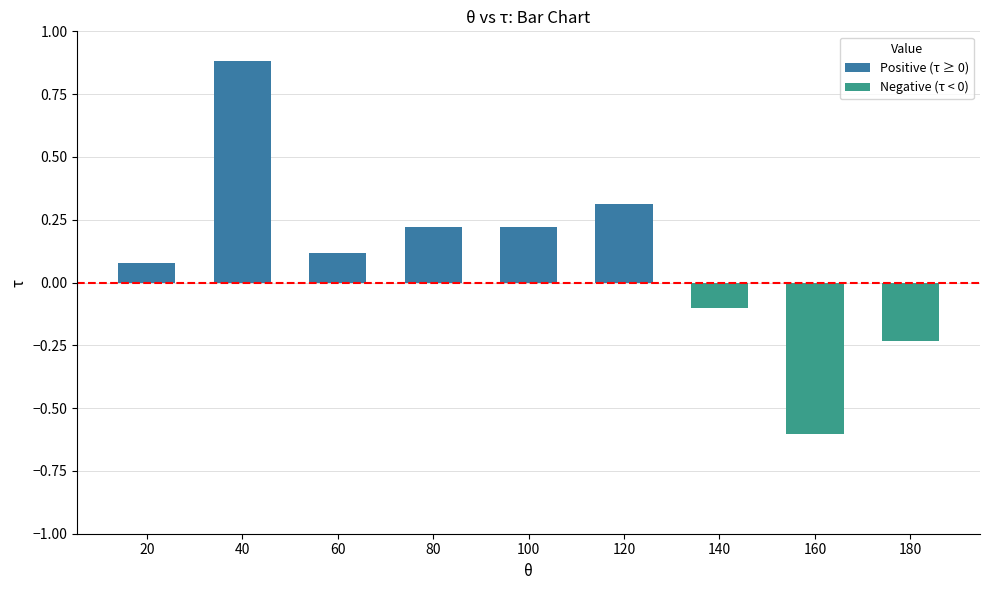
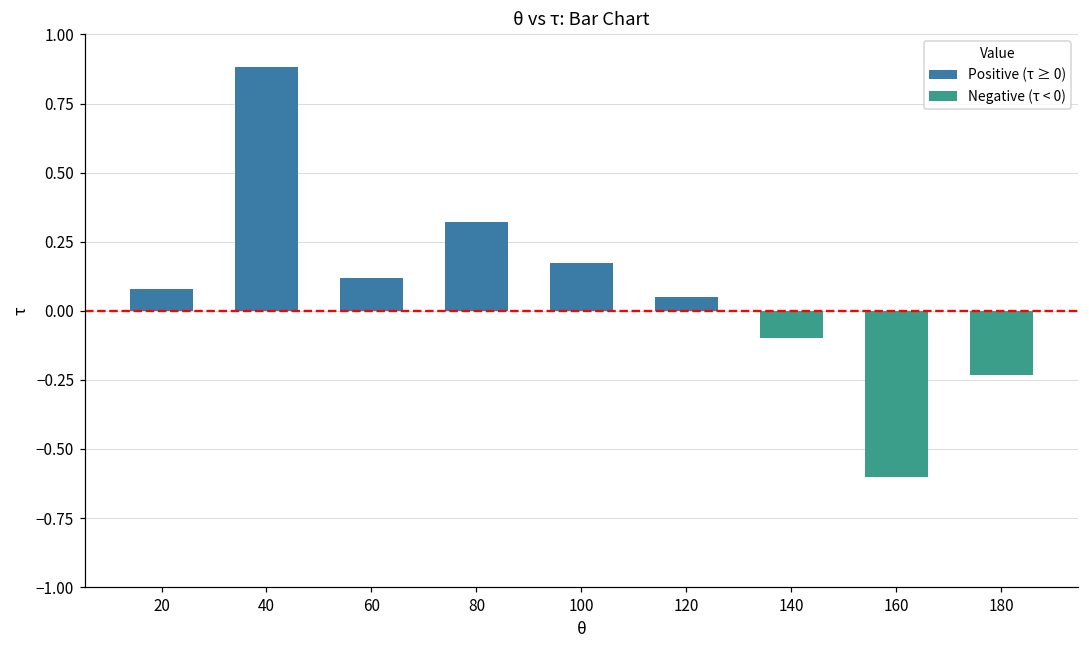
80: 0.22 -> 0.32
100: 0.22 -> 0.17
120: 0.31 -> 0.05
